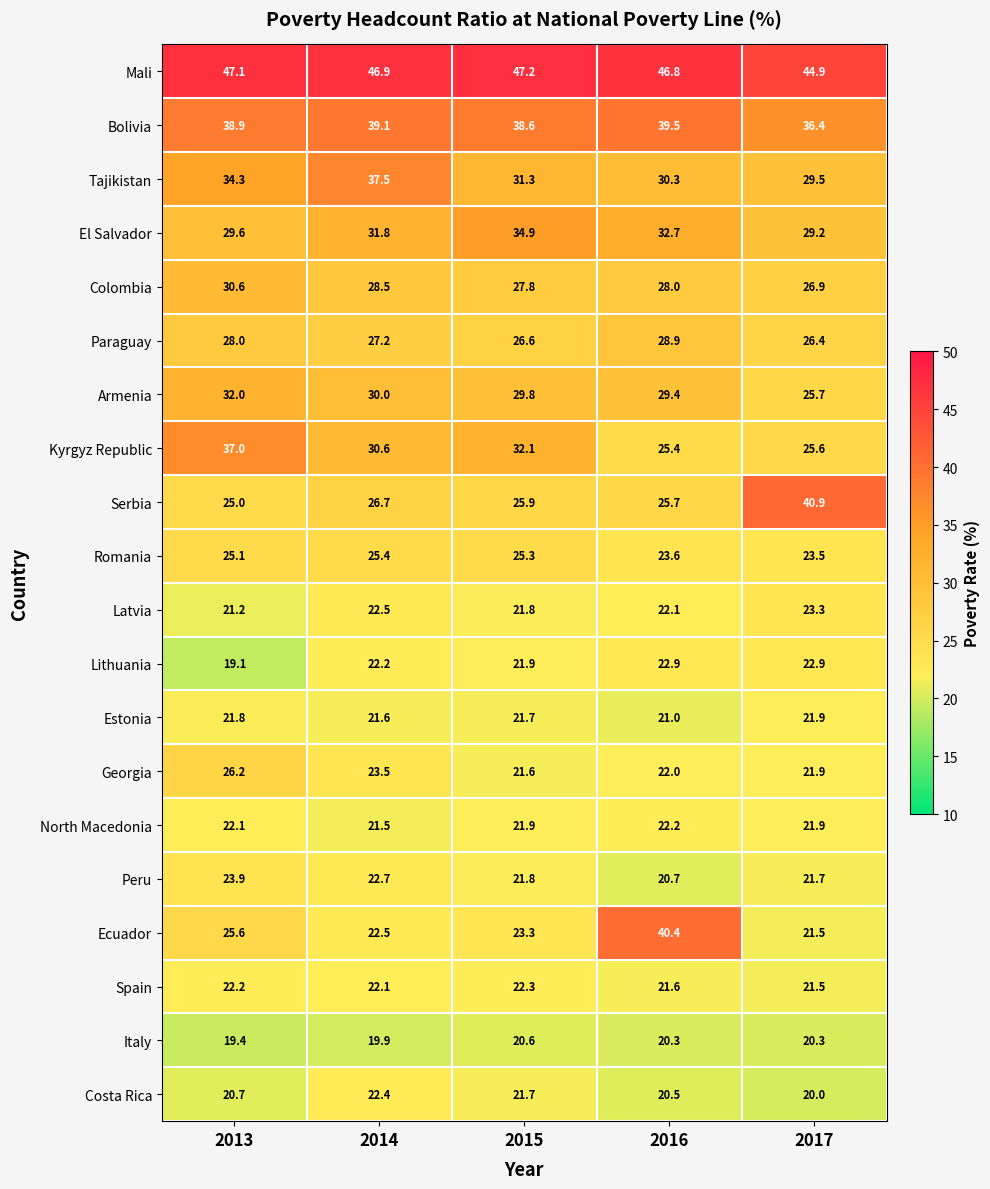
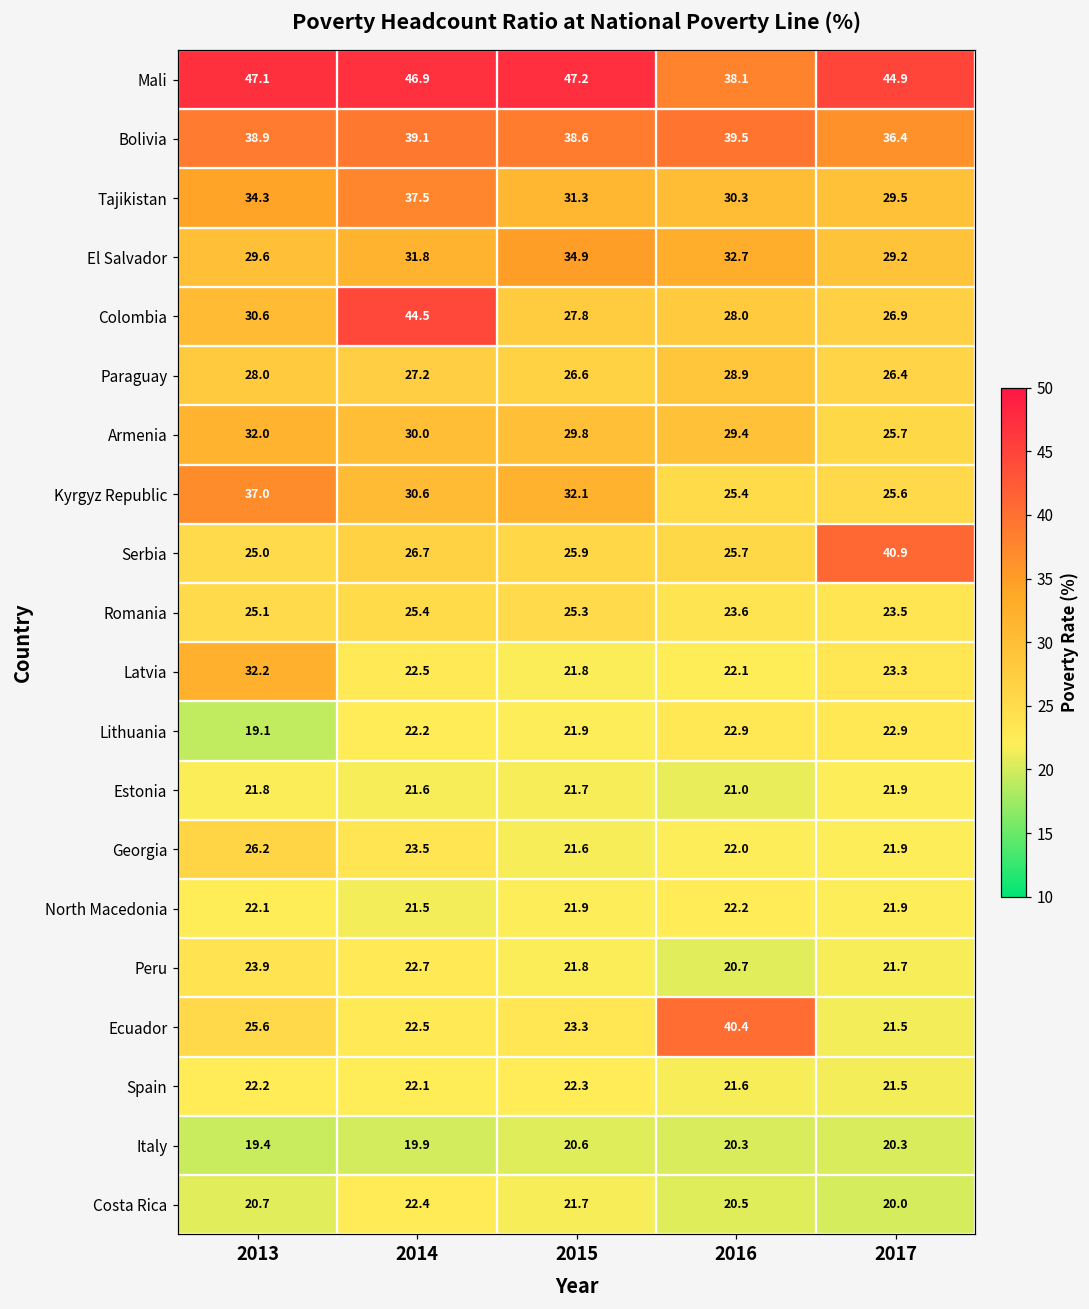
Mali, 2016: 46.8 -> 38.1
Colombia, 2014: 28.5 -> 44.5
Latvia, 2013: 21.2 -> 32.2
